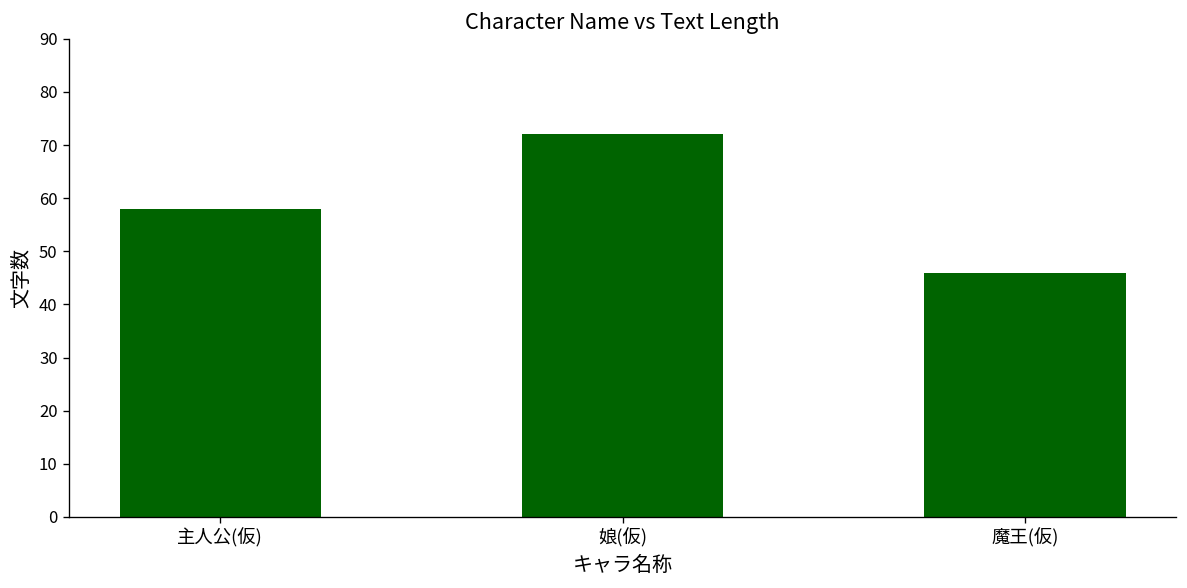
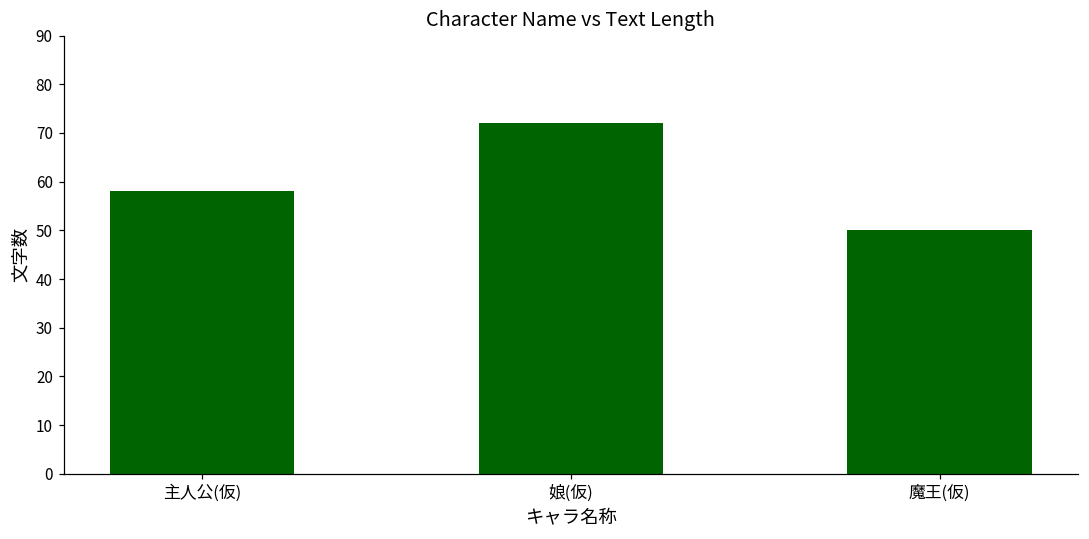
魔王(仮): 46 -> 50
